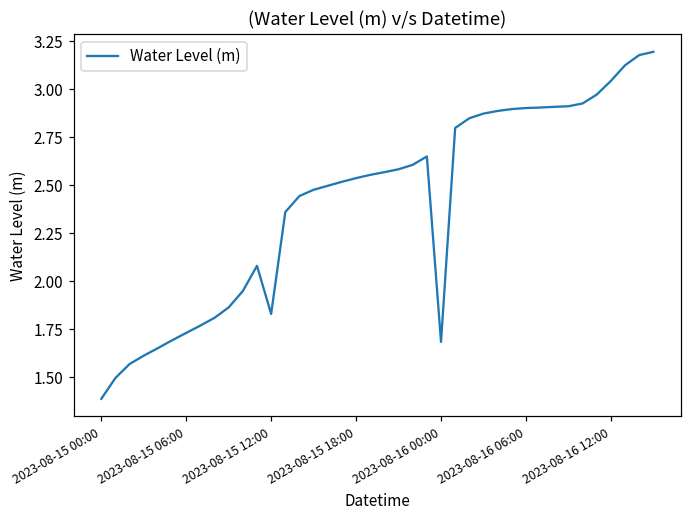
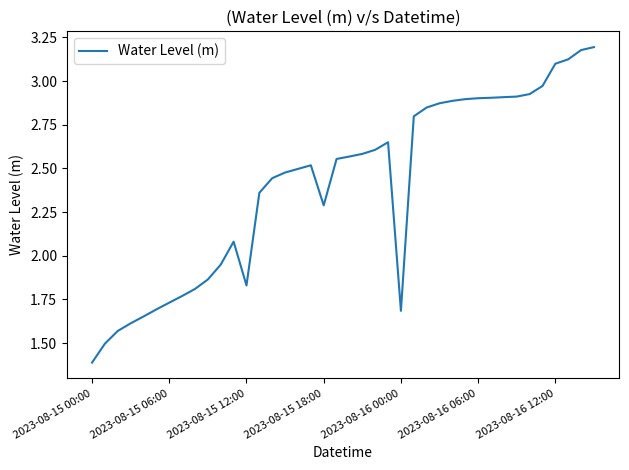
2023-08-15 18:00: 2.54 -> 2.29
2023-08-16 12:00: 3.04 -> 3.10
